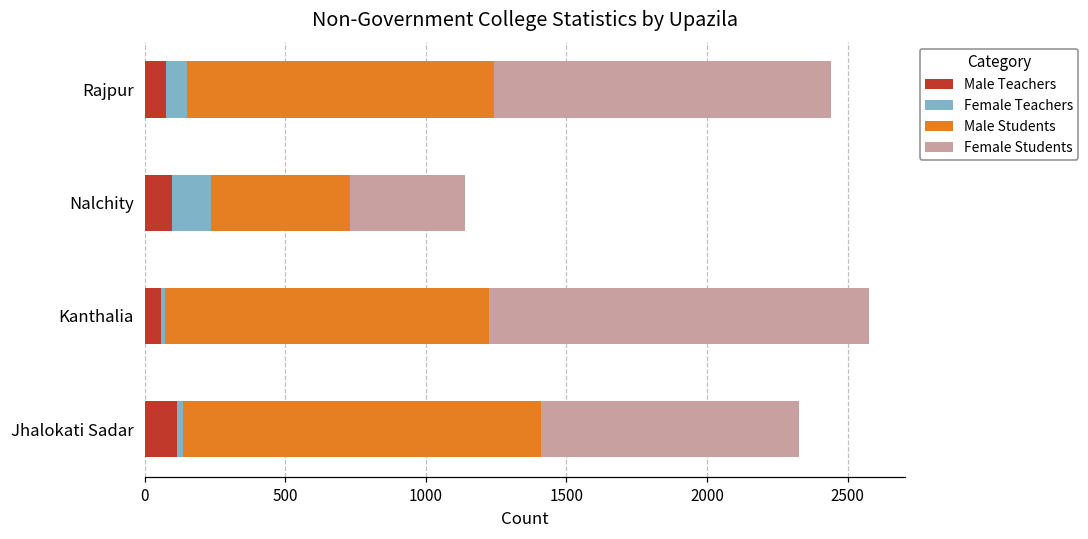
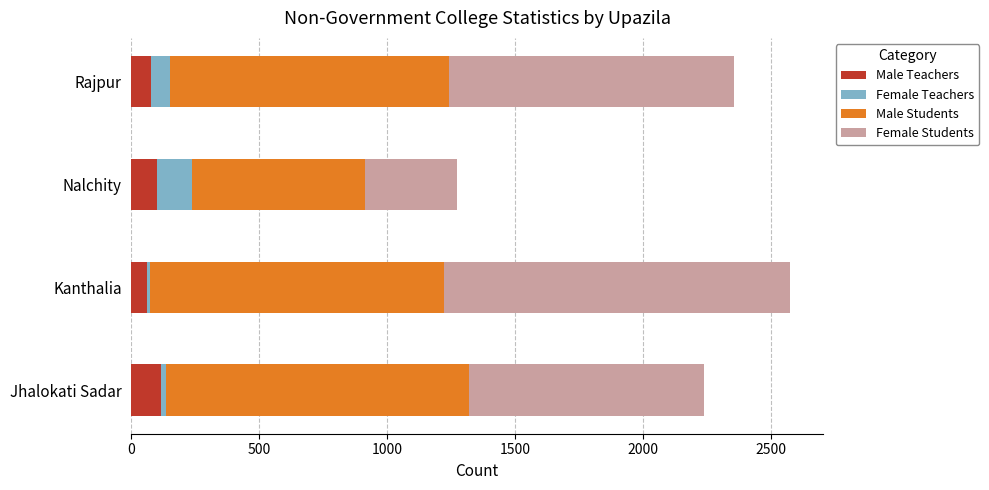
Female Students, Rajpur: 1200 -> 1110
Male Students, Nalchity: 500 -> 680
Female Students, Nalchity: 410 -> 360
Male Students, Jhalokati Sadar: 1270 -> 1190
